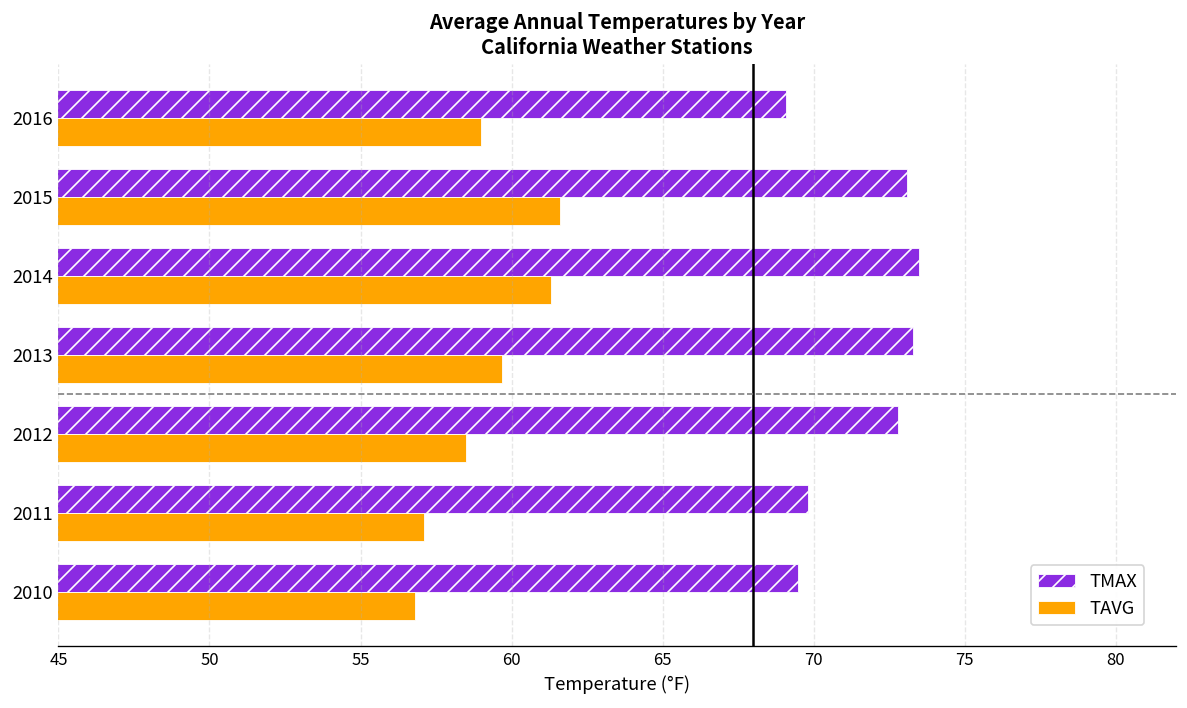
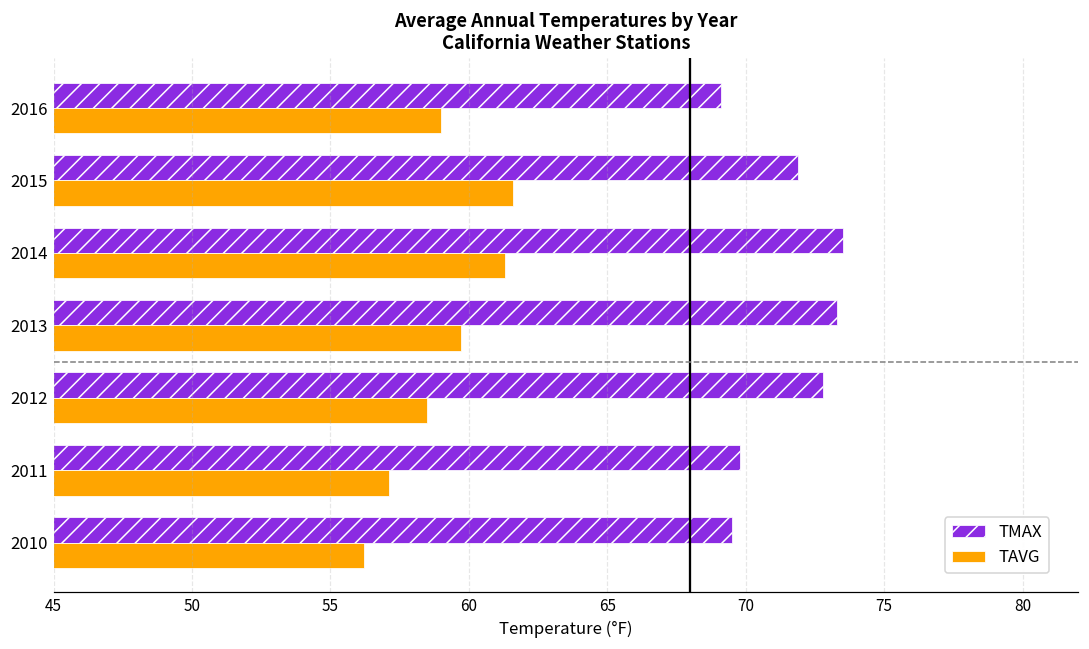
TMAX, 2015: 73.1 -> 71.9
TAVG, 2010: 56.8 -> 56.2
